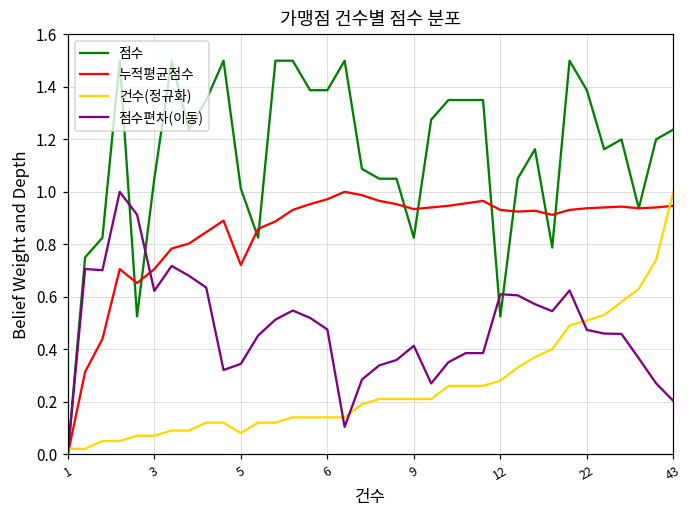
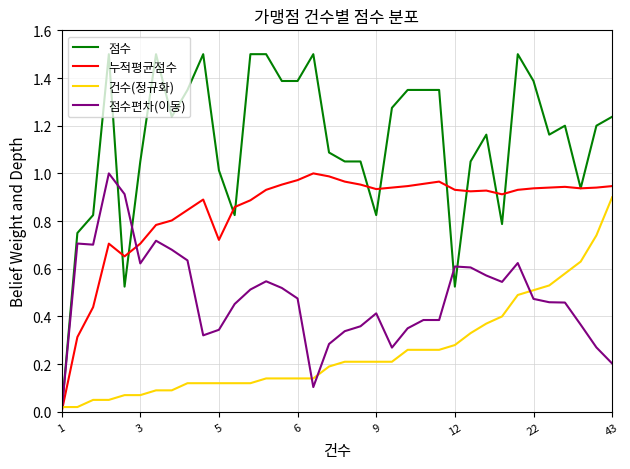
건수(정규화), 5: 0.08 -> 0.12
건수(정규화), 43: 1.0 -> 0.9
